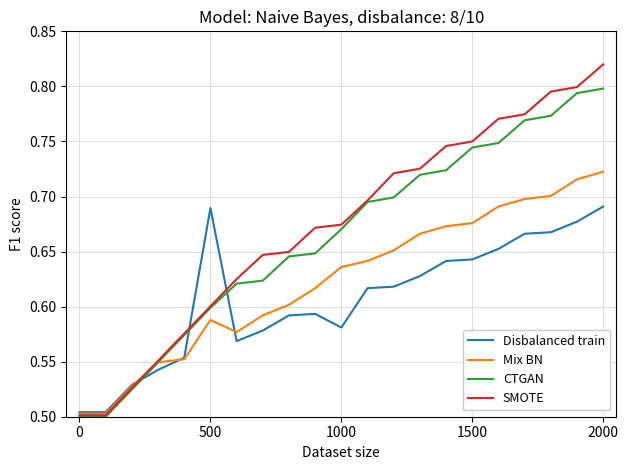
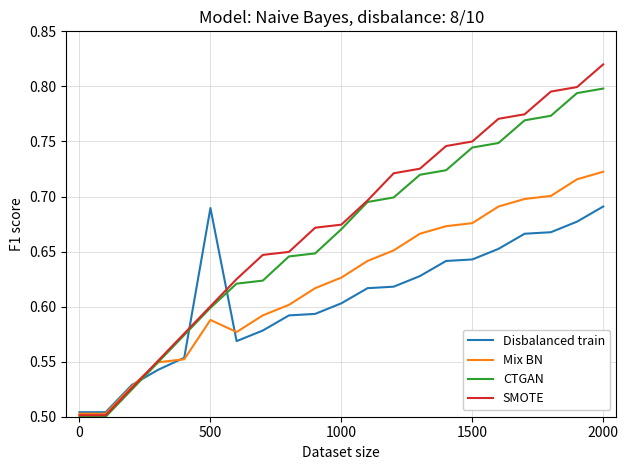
Disbalanced train, 1000: 0.581 -> 0.603
Mix BN, 1000: 0.636 -> 0.626
